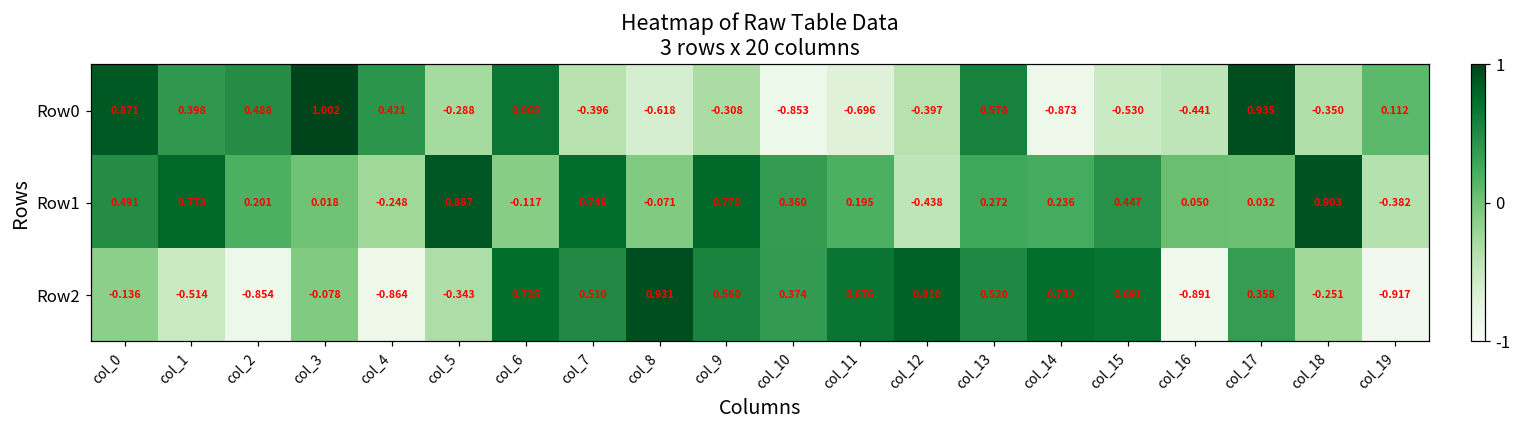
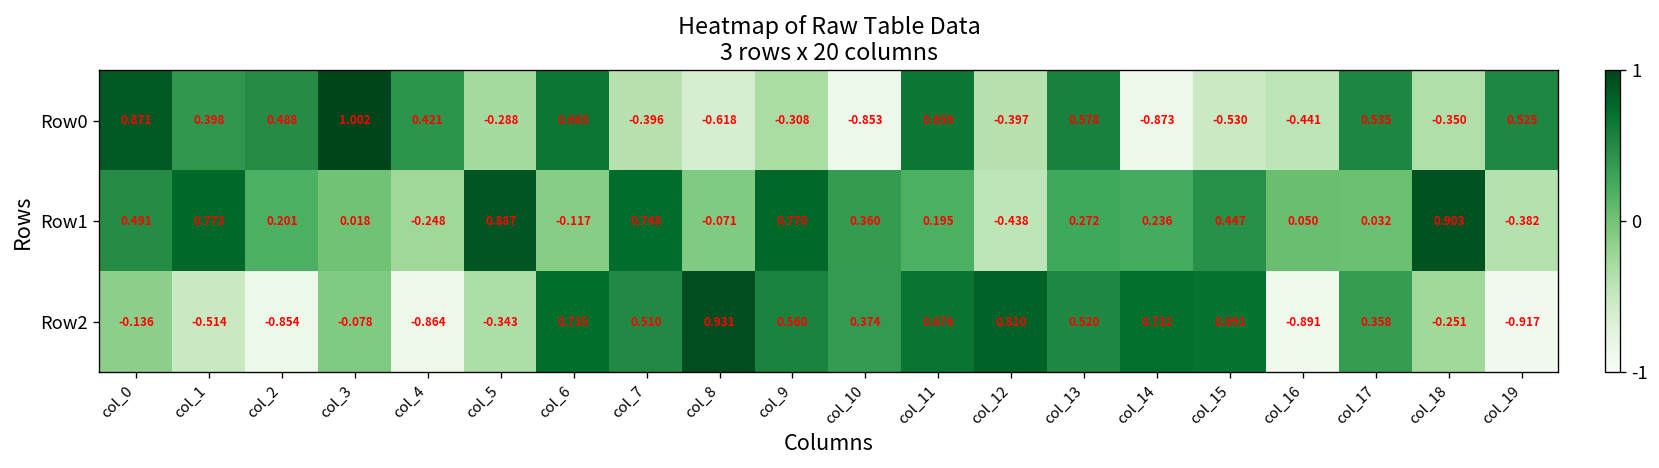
Row0, col_11: -0.696 -> 0.659
Row0, col_17: 0.935 -> 0.535
Row0, col_19: 0.112 -> 0.525
